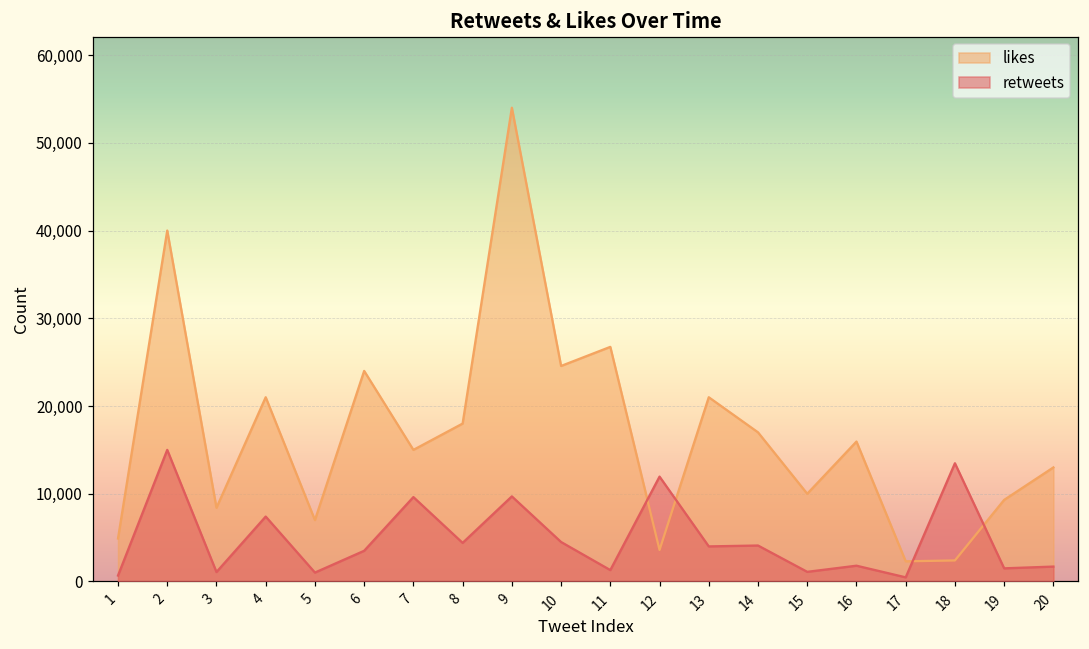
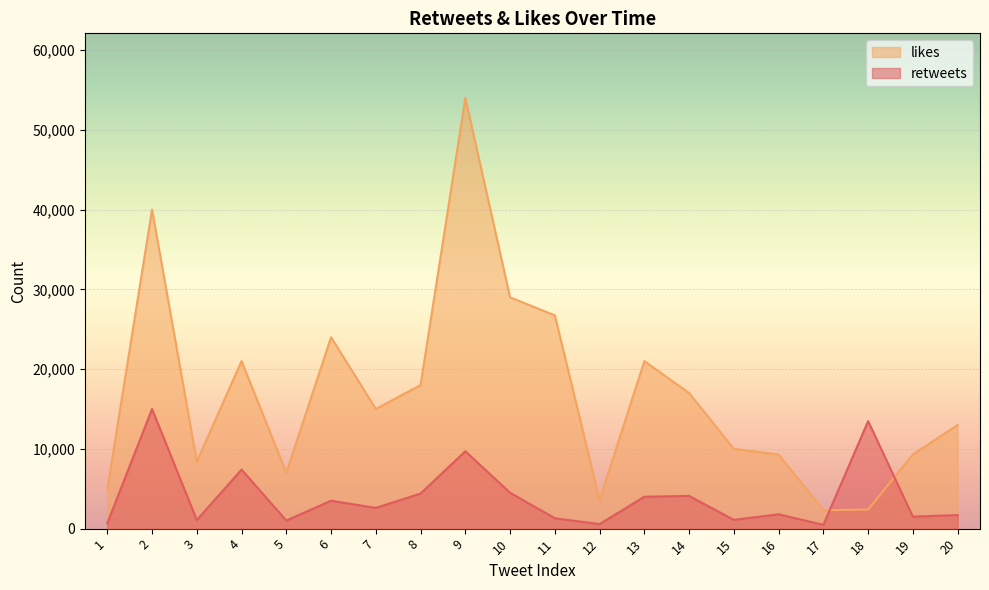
retweets, 7: 10,000 -> 3,000
likes, 10: 25,000 -> 29,000
retweets, 12: 12,000 -> 1,000
likes, 16: 16,000 -> 9,000
